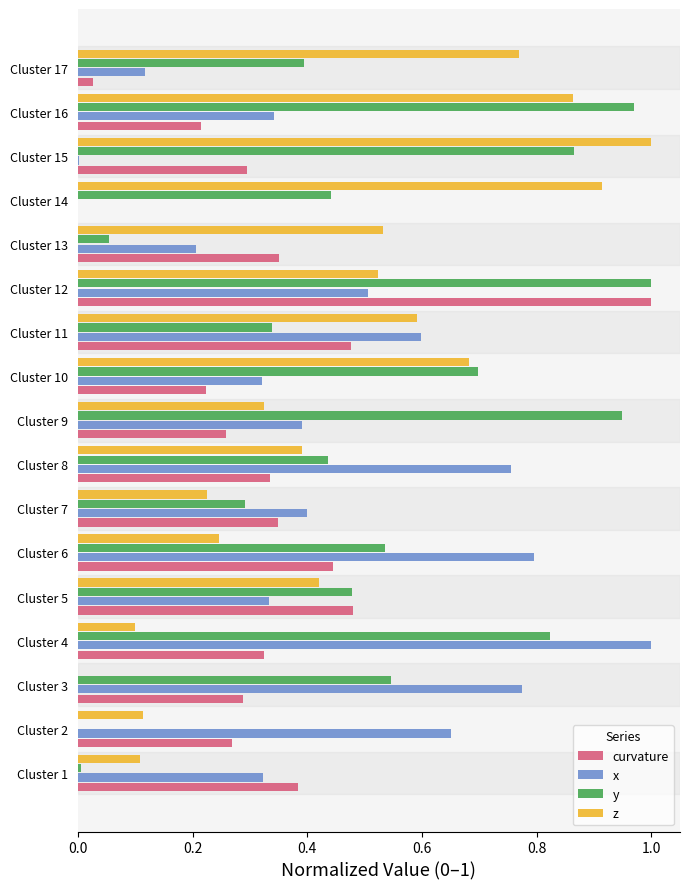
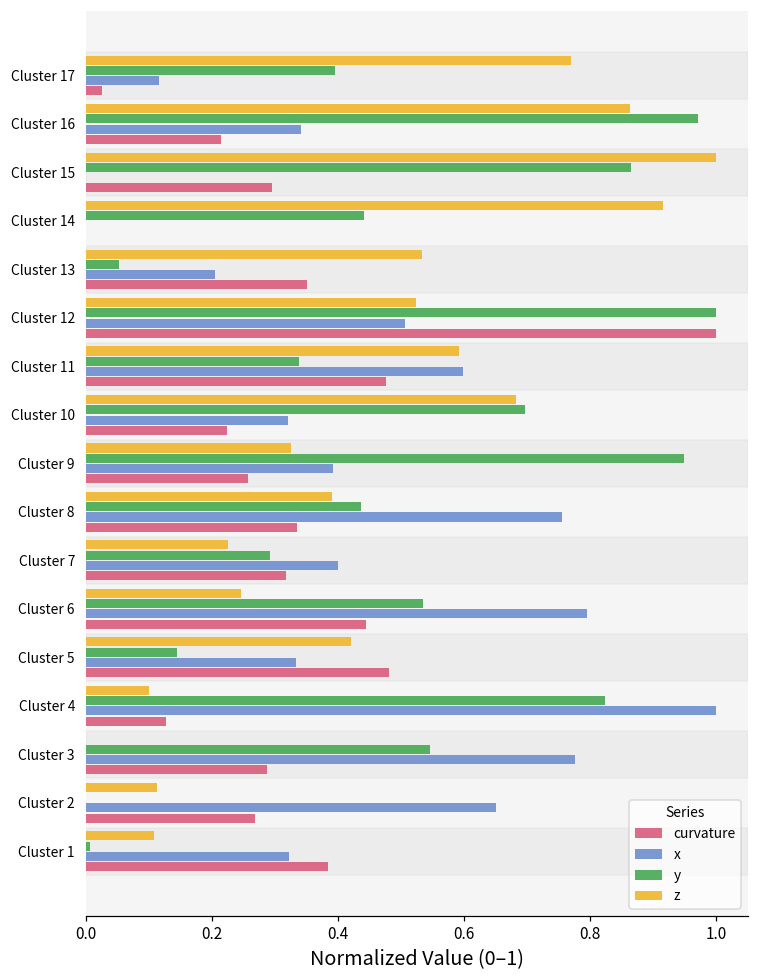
curvature, Cluster 7: 0.35 -> 0.32
y, Cluster 5: 0.48 -> 0.14
curvature, Cluster 4: 0.32 -> 0.13
